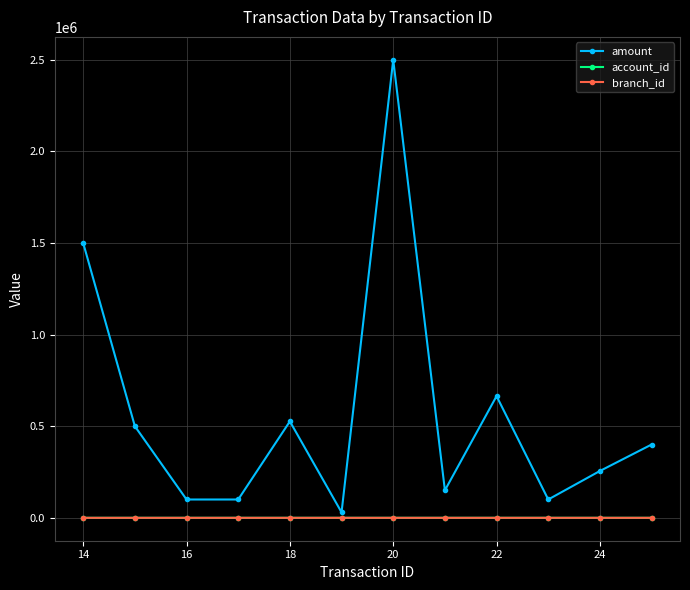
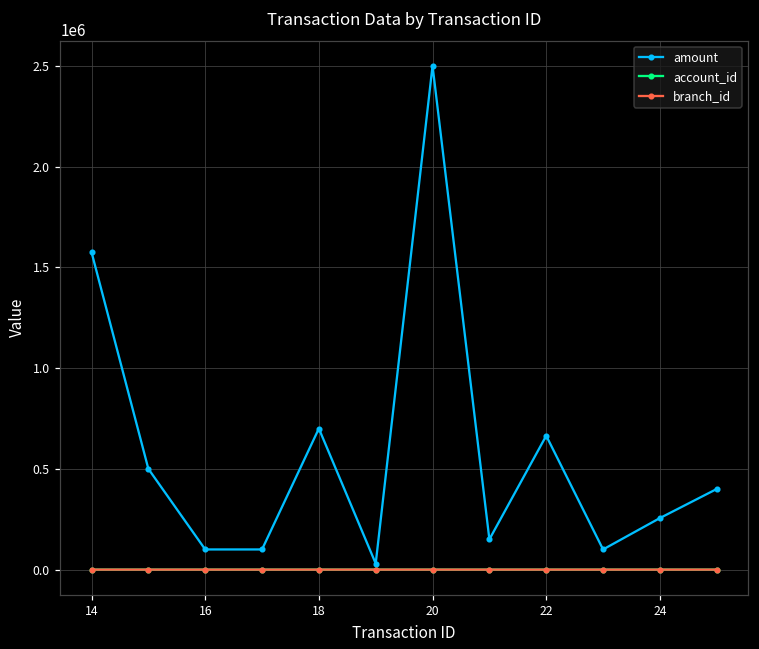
amount, 14: 1500000 -> 1580000
amount, 18: 530000 -> 700000
